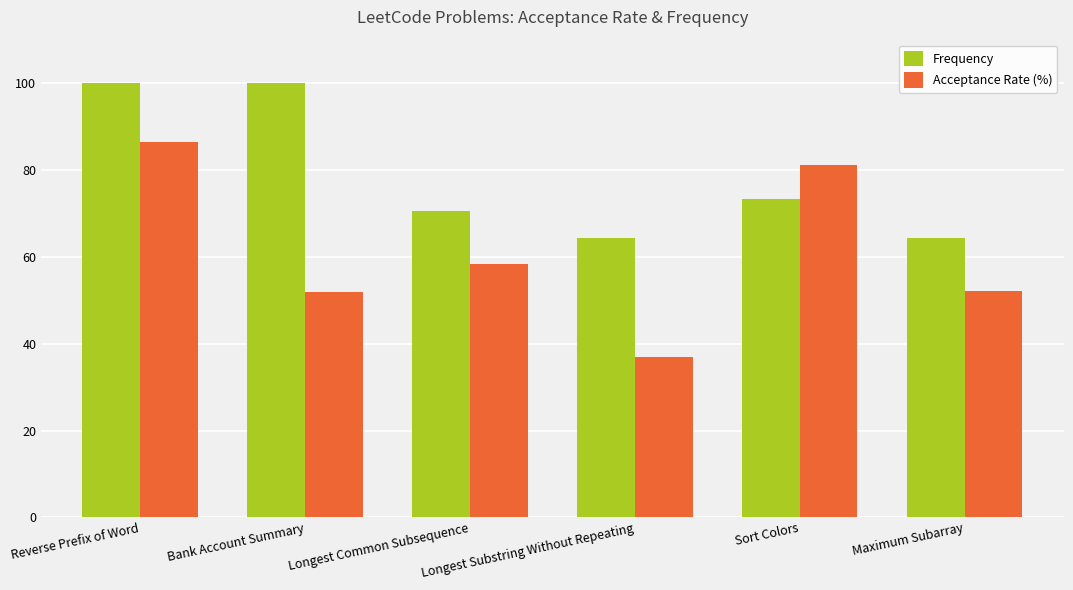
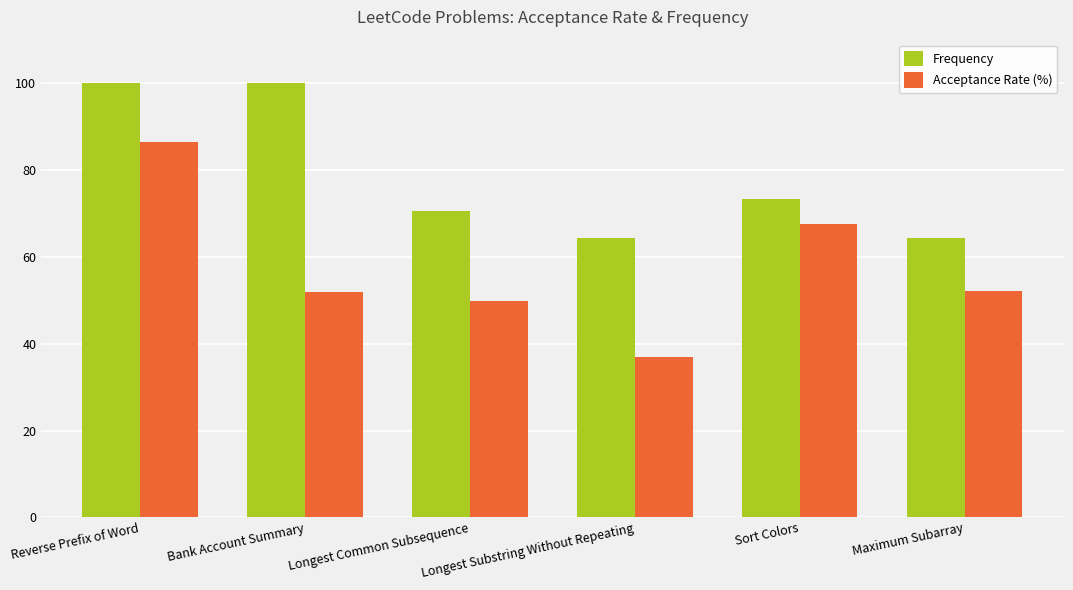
Acceptance Rate (%), Longest Common Subsequence: 58 -> 50
Acceptance Rate (%), Sort Colors: 81 -> 68
